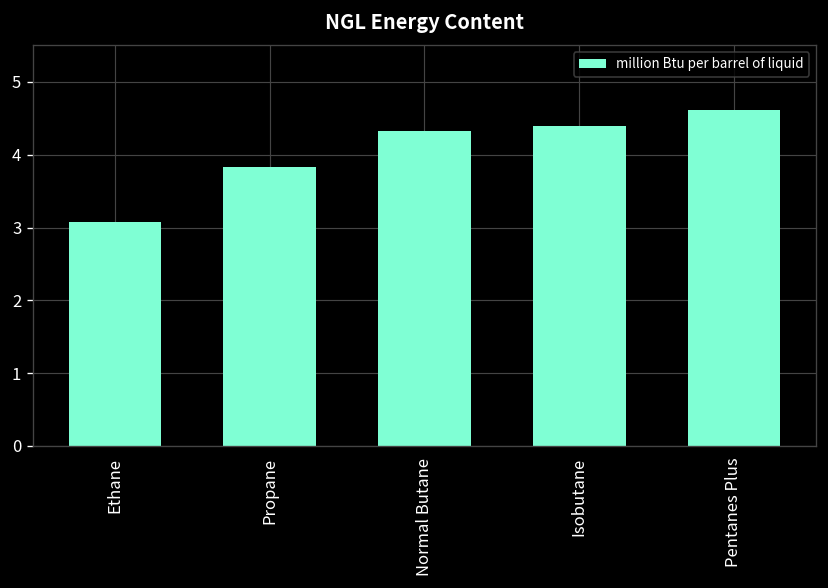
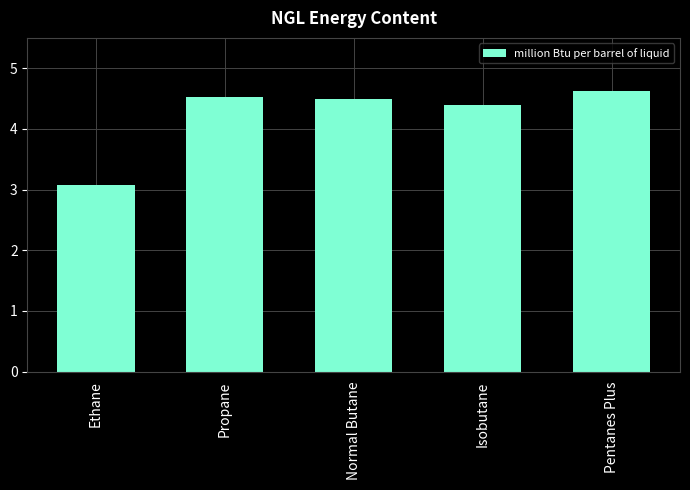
Propane: 3.8 -> 4.5
Normal Butane: 4.3 -> 4.5
